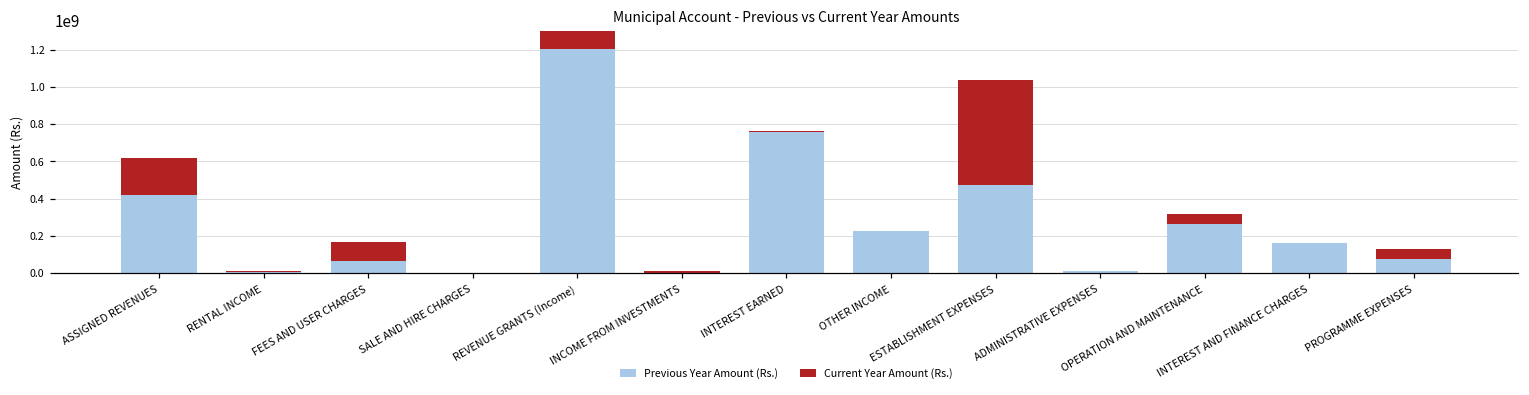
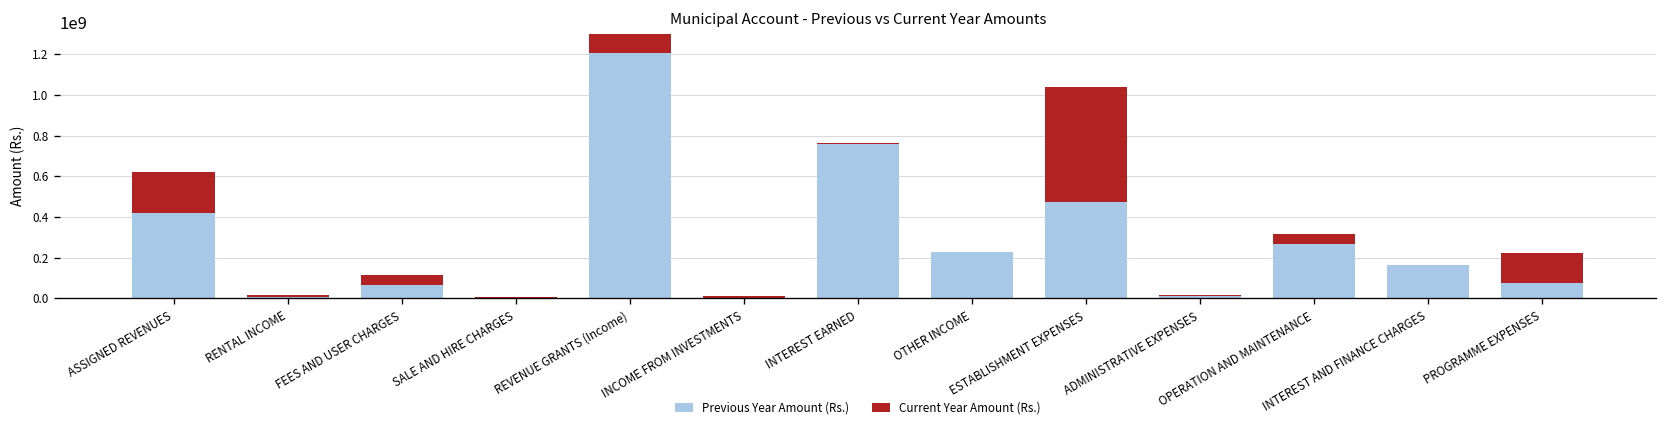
Current Year Amount (Rs.), FEES AND USER CHARGES: 100000000 -> 50000000
Current Year Amount (Rs.), PROGRAMME EXPENSES: 50000000 -> 150000000
